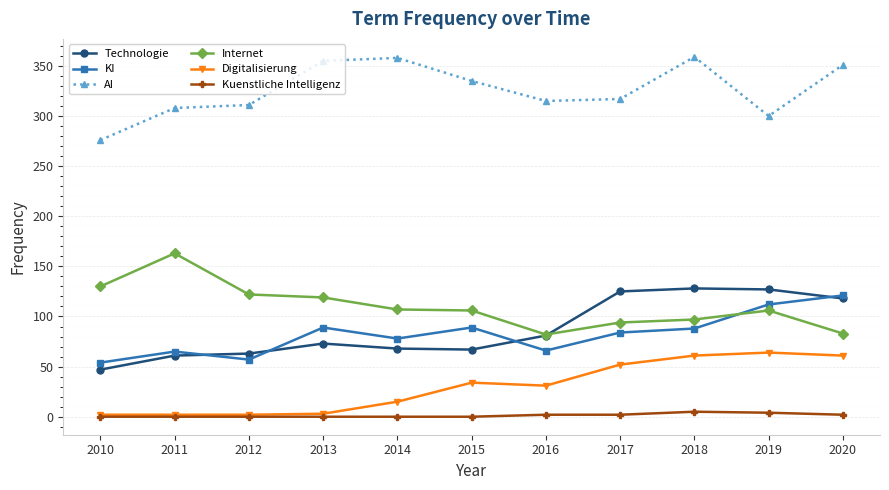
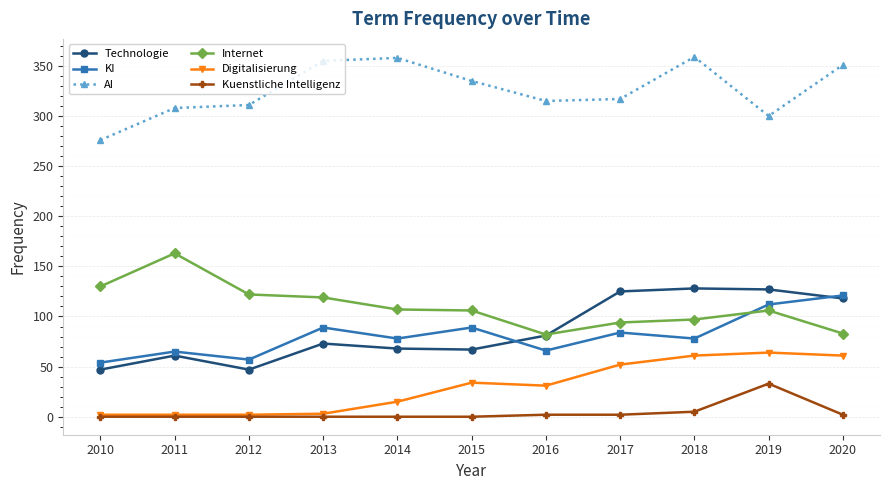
Technologie, 2012: 63 -> 47
KI, 2018: 88 -> 78
Kuenstliche Intelligenz, 2019: 4 -> 33
